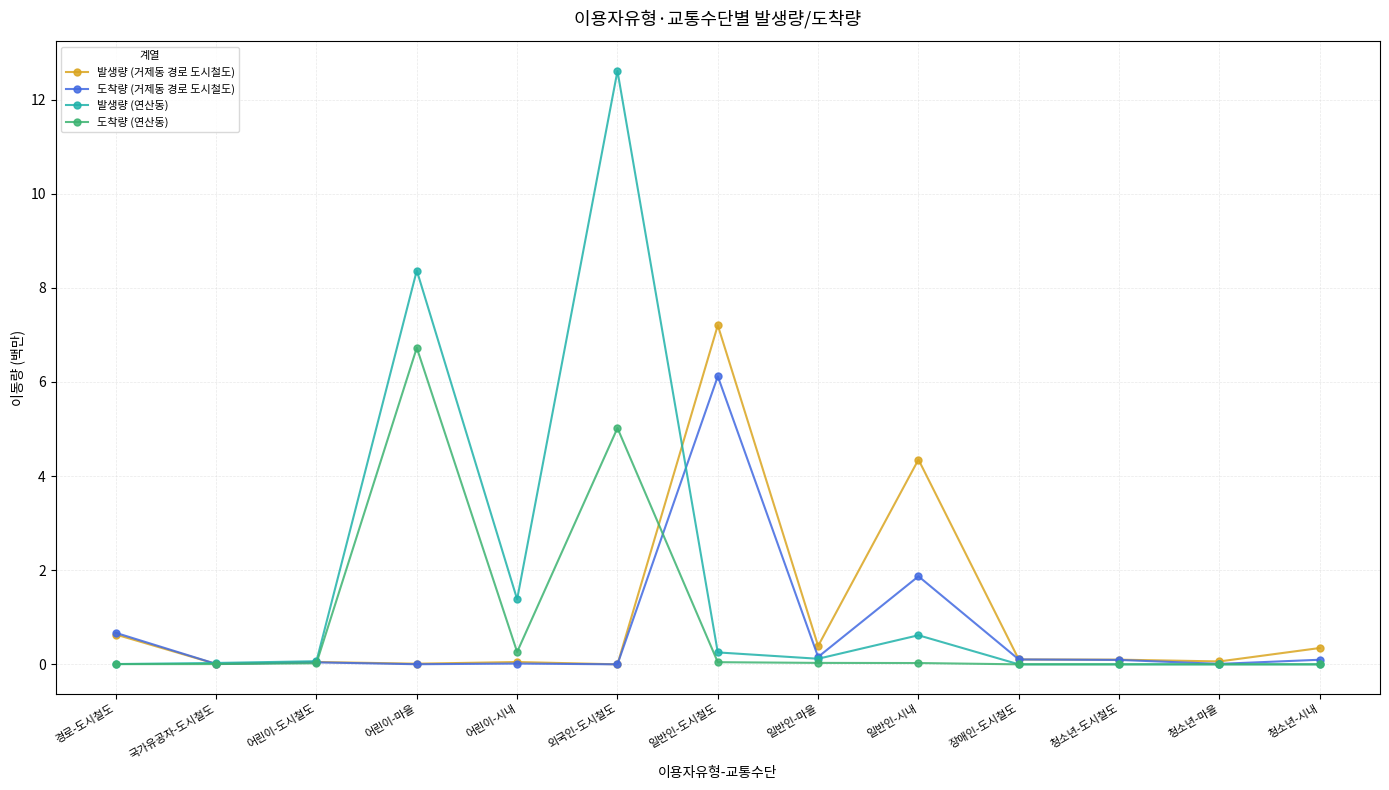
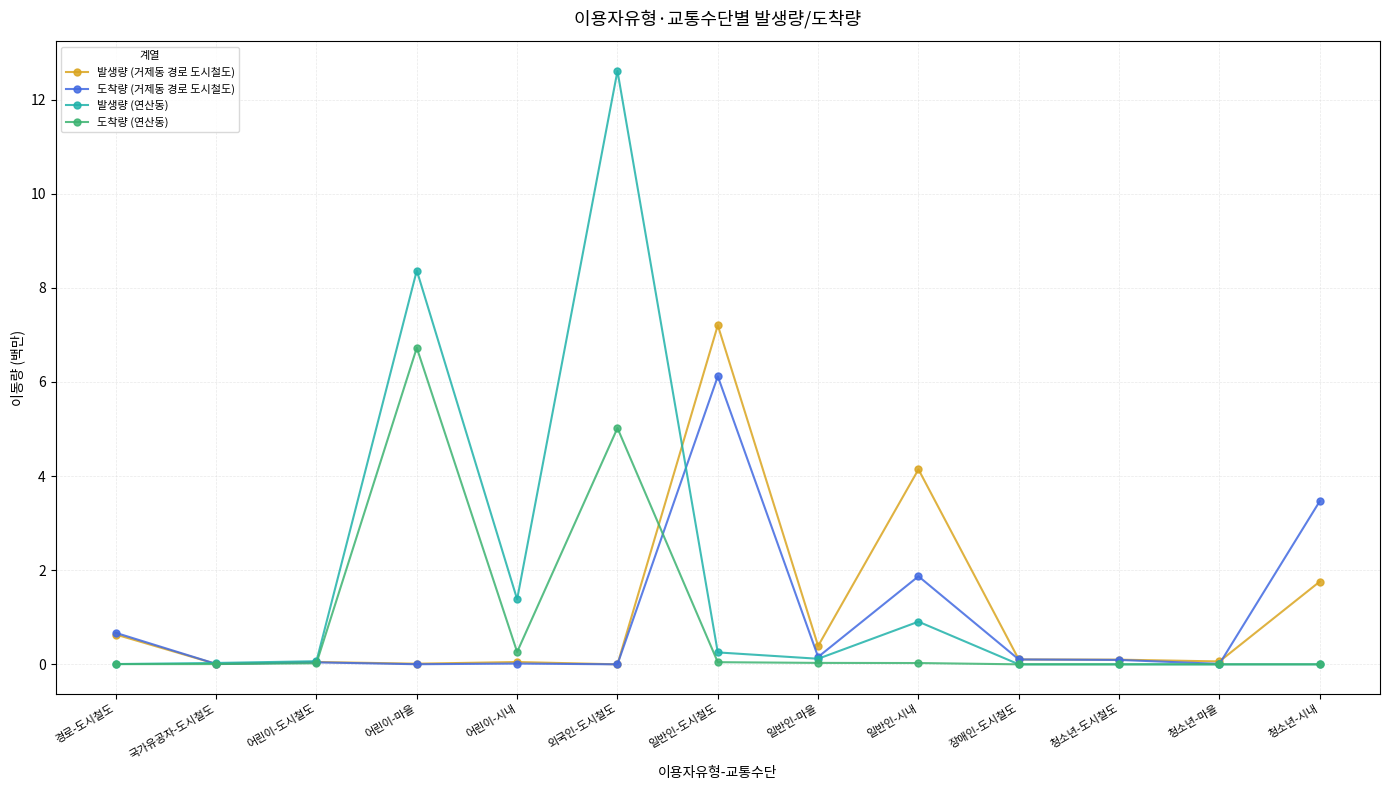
발생량 (거제동 경로 도시철도), 일반인-시내: 4.4 -> 4.1
발생량 (연산동), 일반인-시내: 0.6 -> 0.9
발생량 (거제동 경로 도시철도), 청소년-시내: 0.3 -> 1.8
도착량 (거제동 경로 도시철도), 청소년-시내: 0.1 -> 3.5
